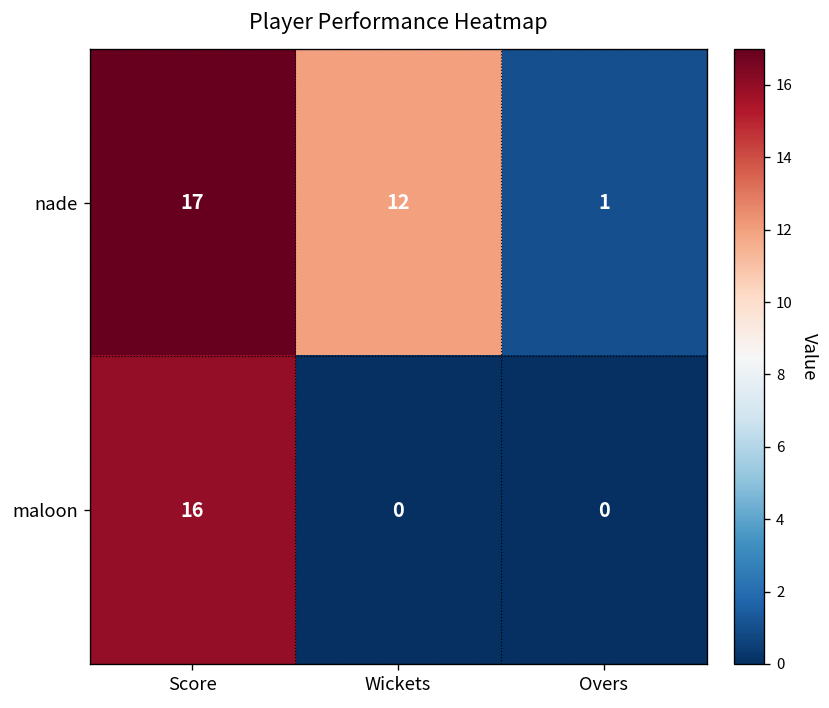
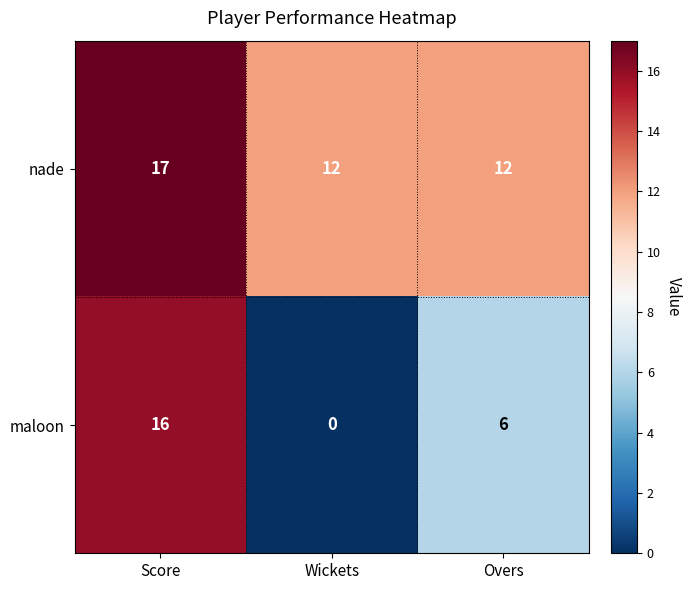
nade, Overs: 1 -> 12
maloon, Overs: 0 -> 6
